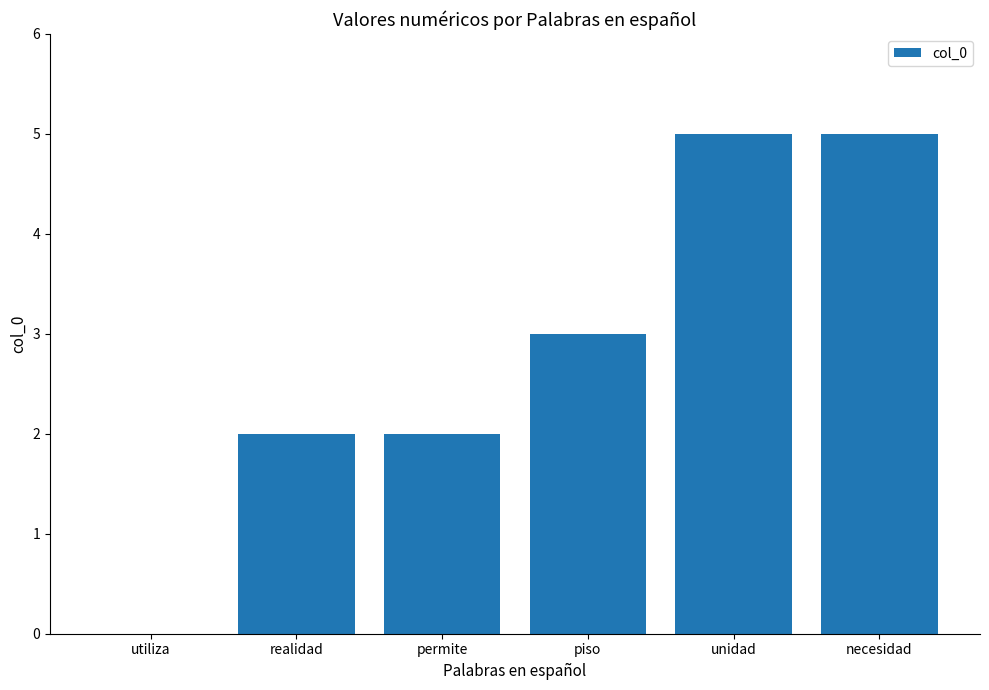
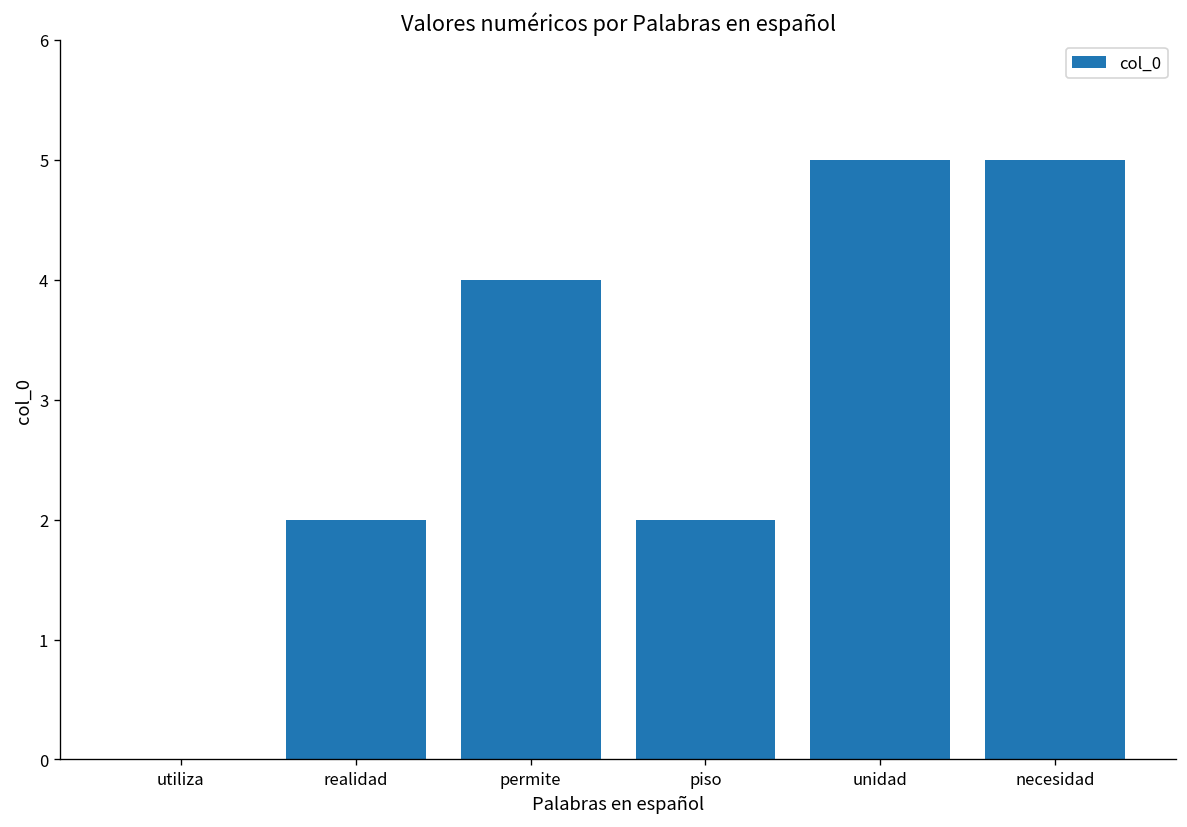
permite: 2 -> 4
piso: 3 -> 2
